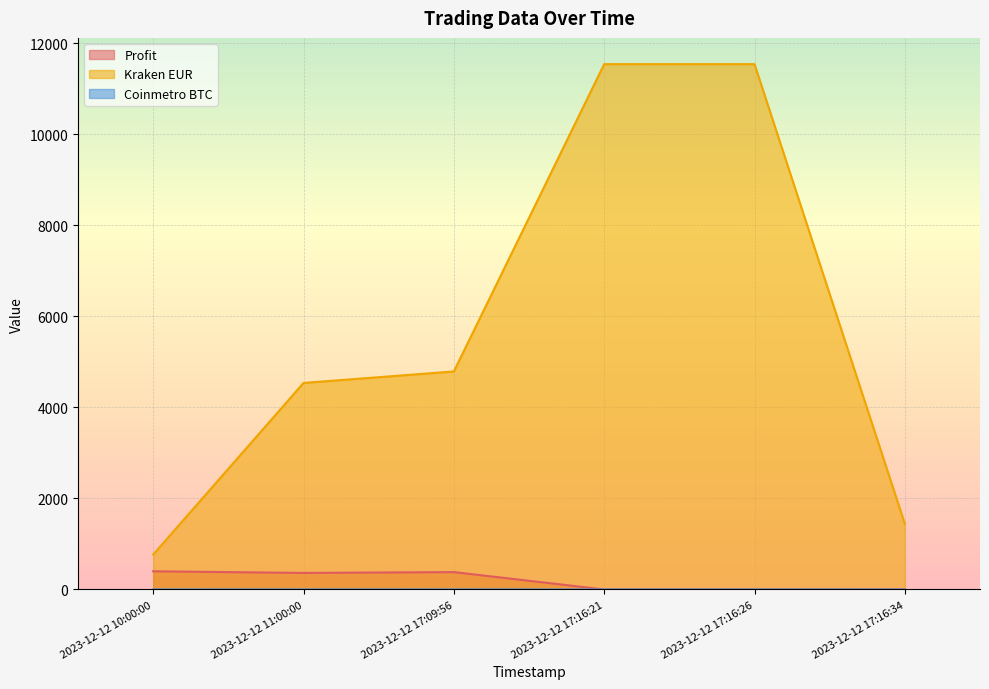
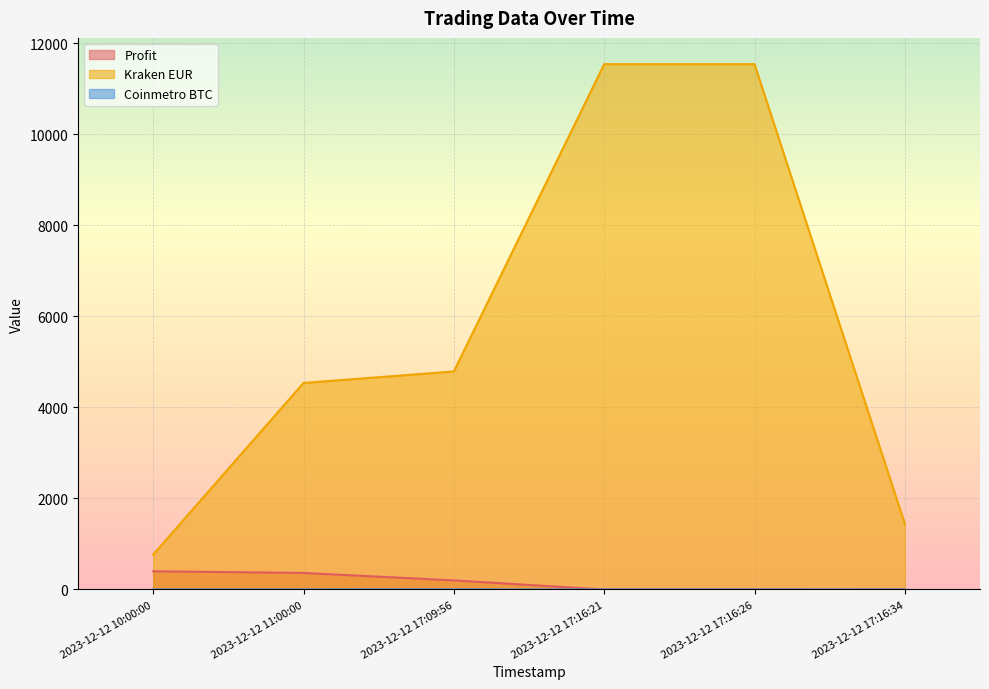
Profit, 2023-12-12 17:09:56: 400 -> 200
